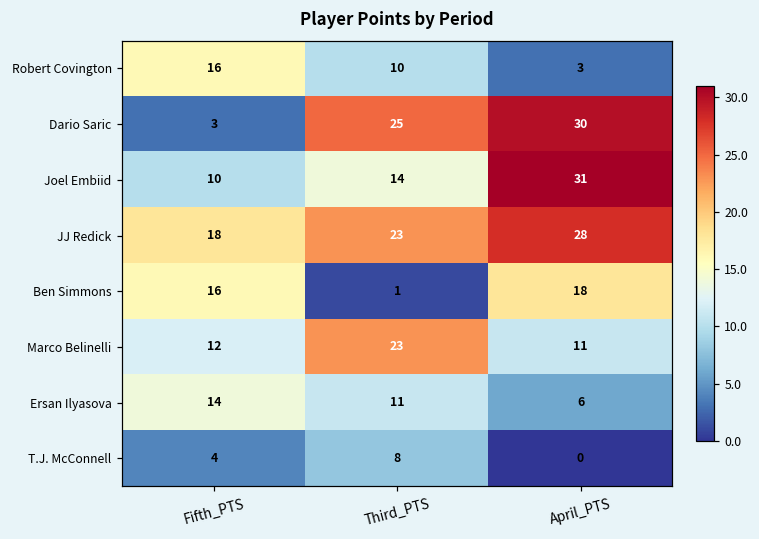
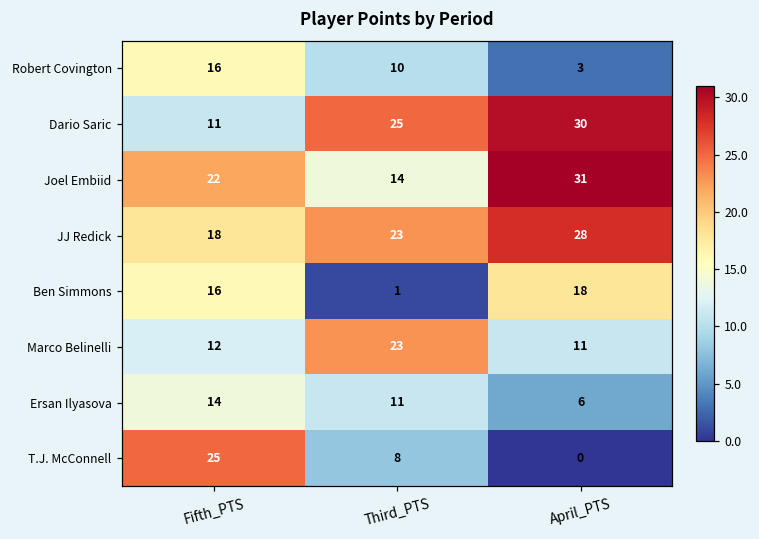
Dario Saric, Fifth_PTS: 3 -> 11
Joel Embiid, Fifth_PTS: 10 -> 22
T.J. McConnell, Fifth_PTS: 4 -> 25
